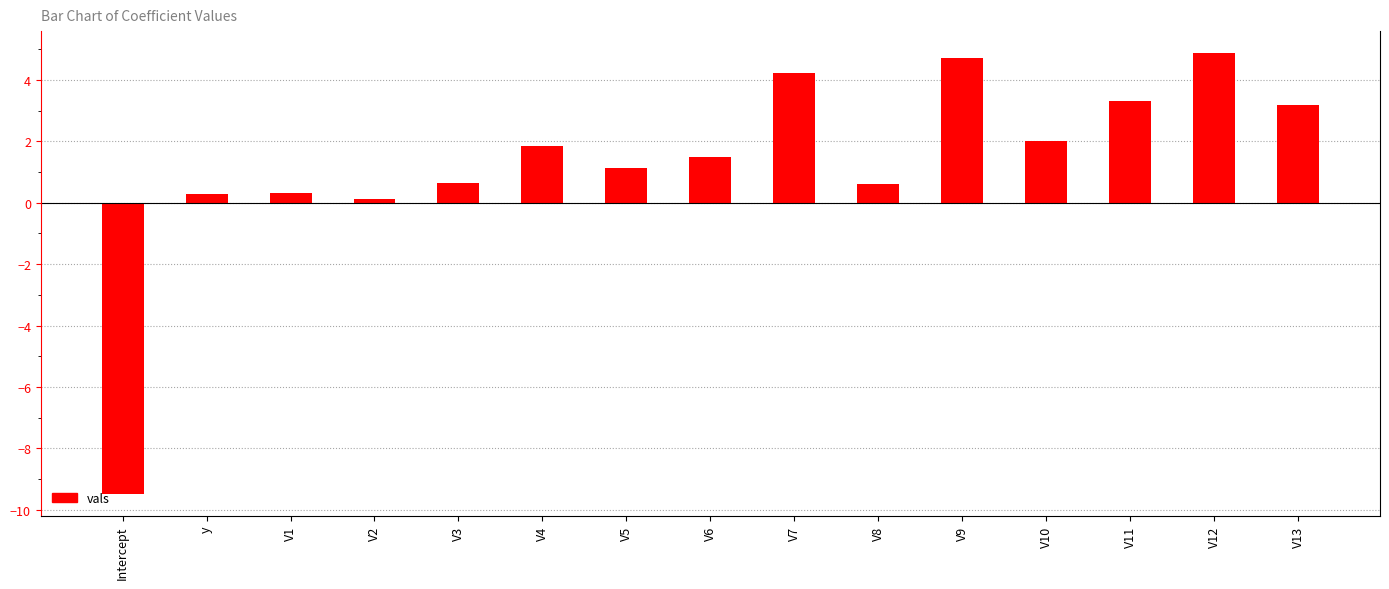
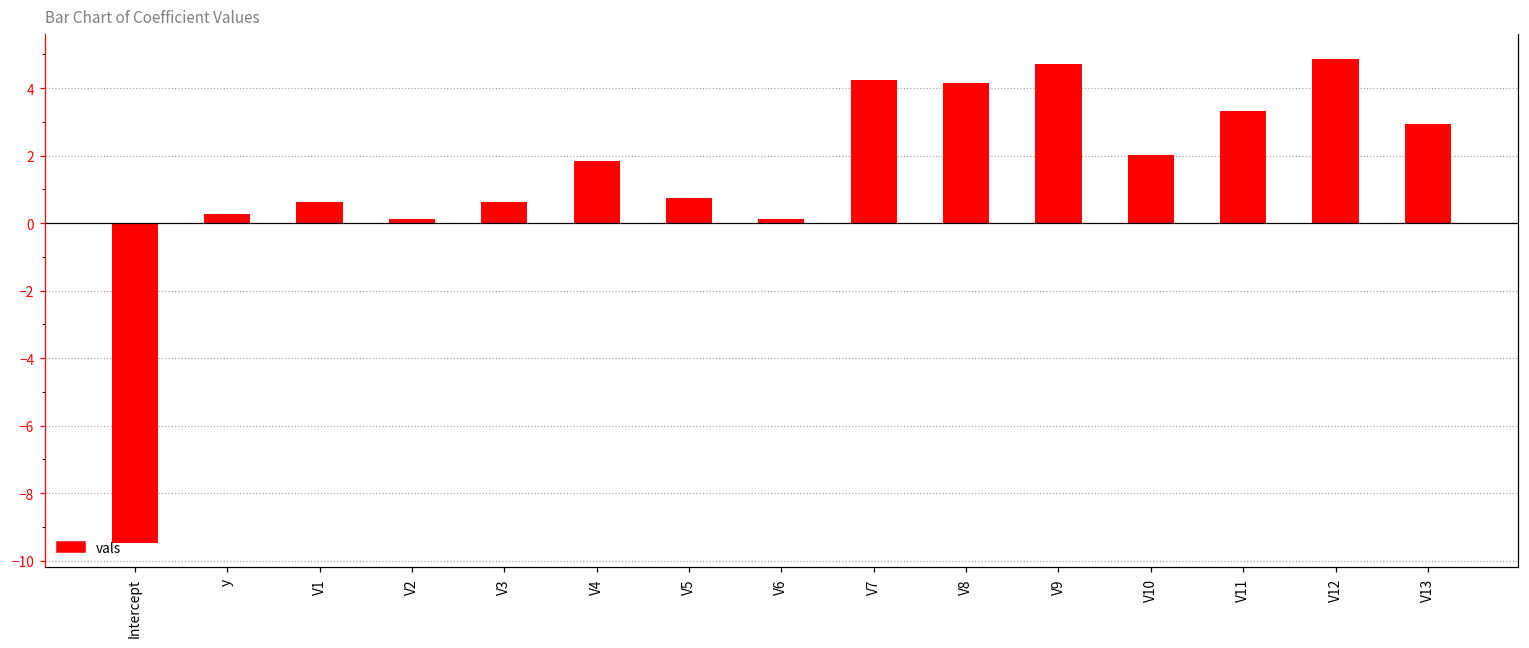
V1: 0.3 -> 0.6
V5: 1.1 -> 0.8
V6: 1.5 -> 0.1
V8: 0.6 -> 4.2
V13: 3.2 -> 2.9
